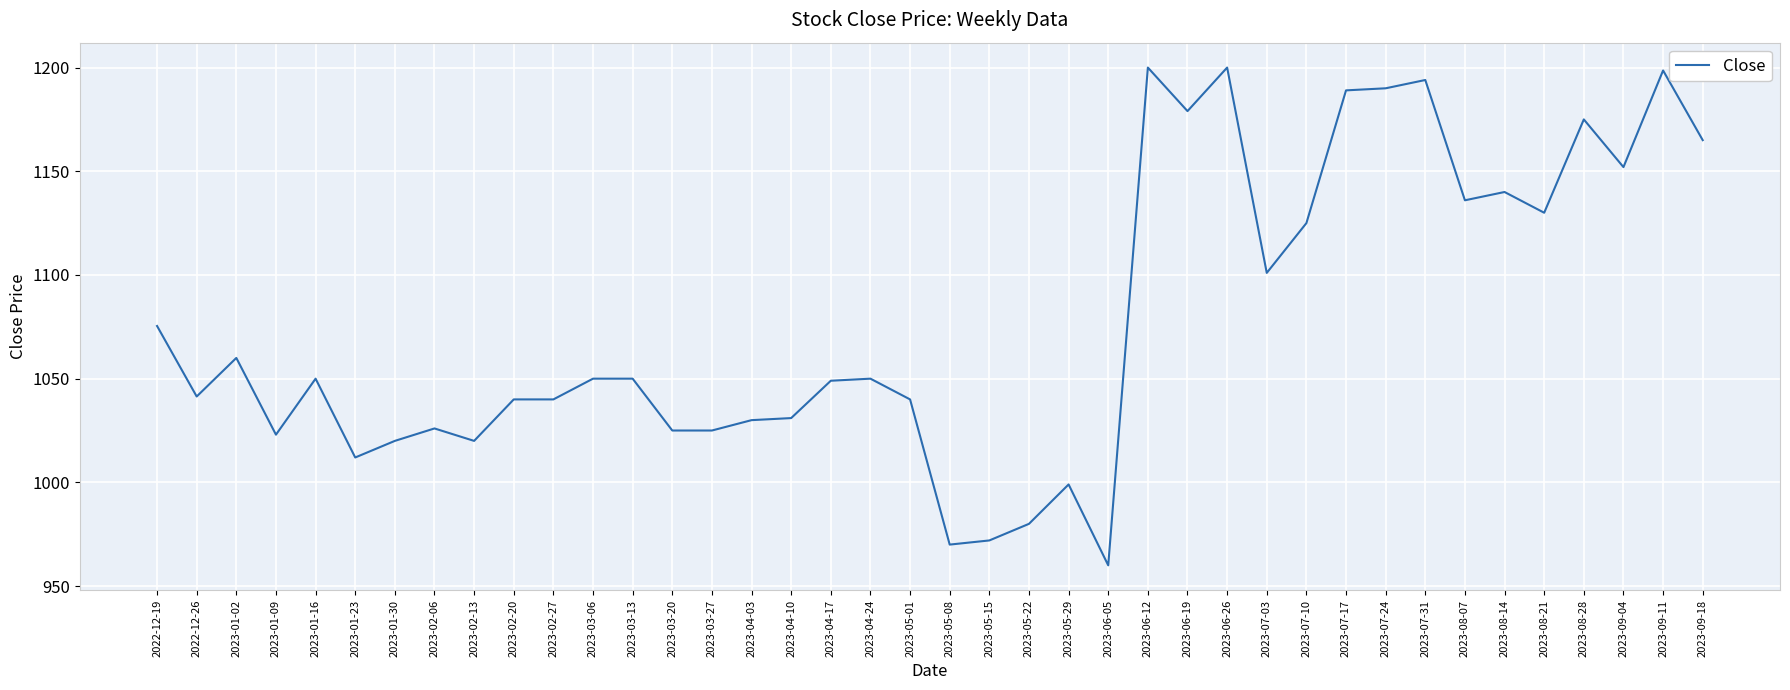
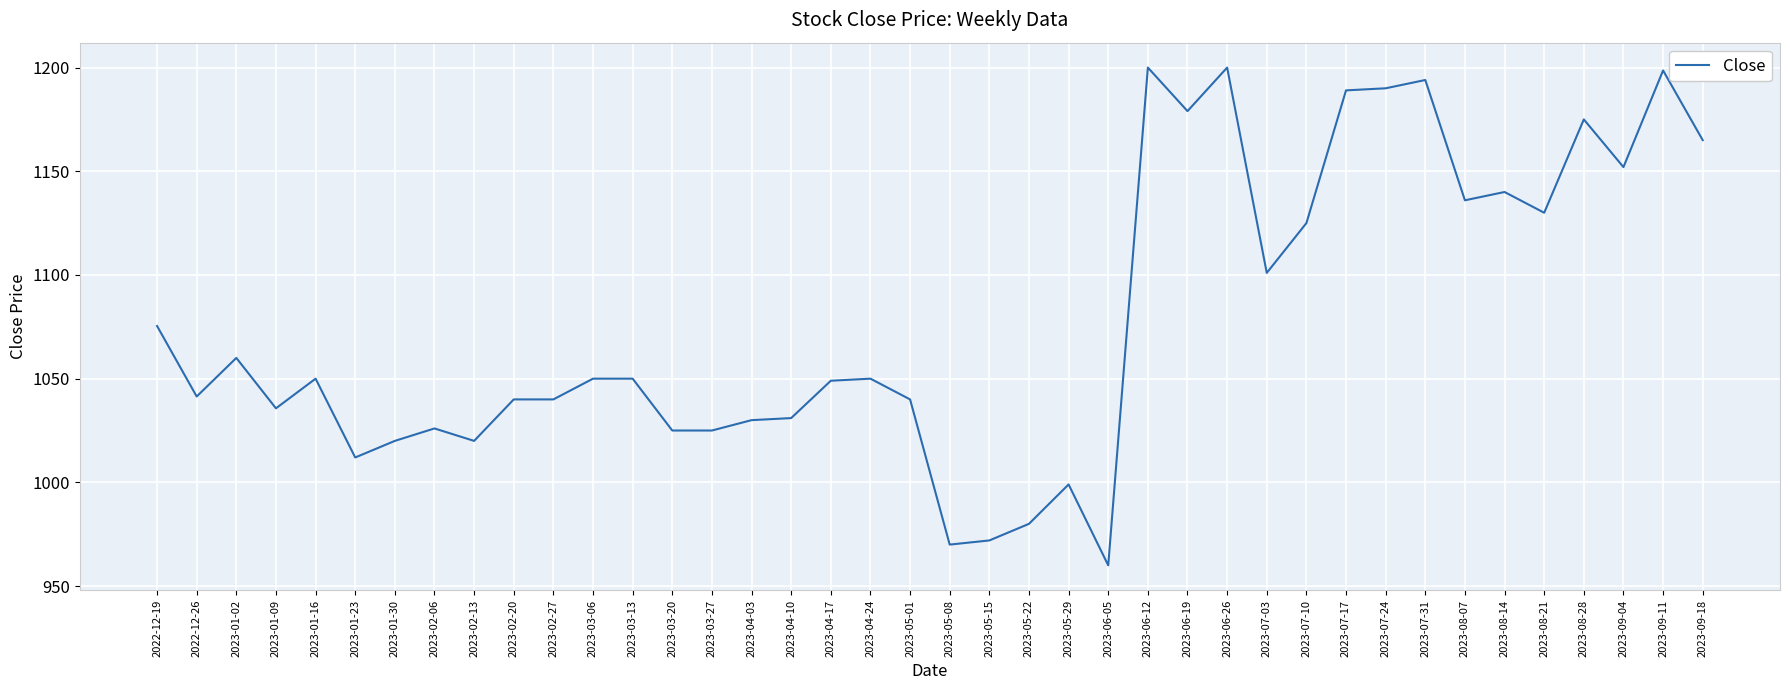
2023-01-09: 1023 -> 1036
